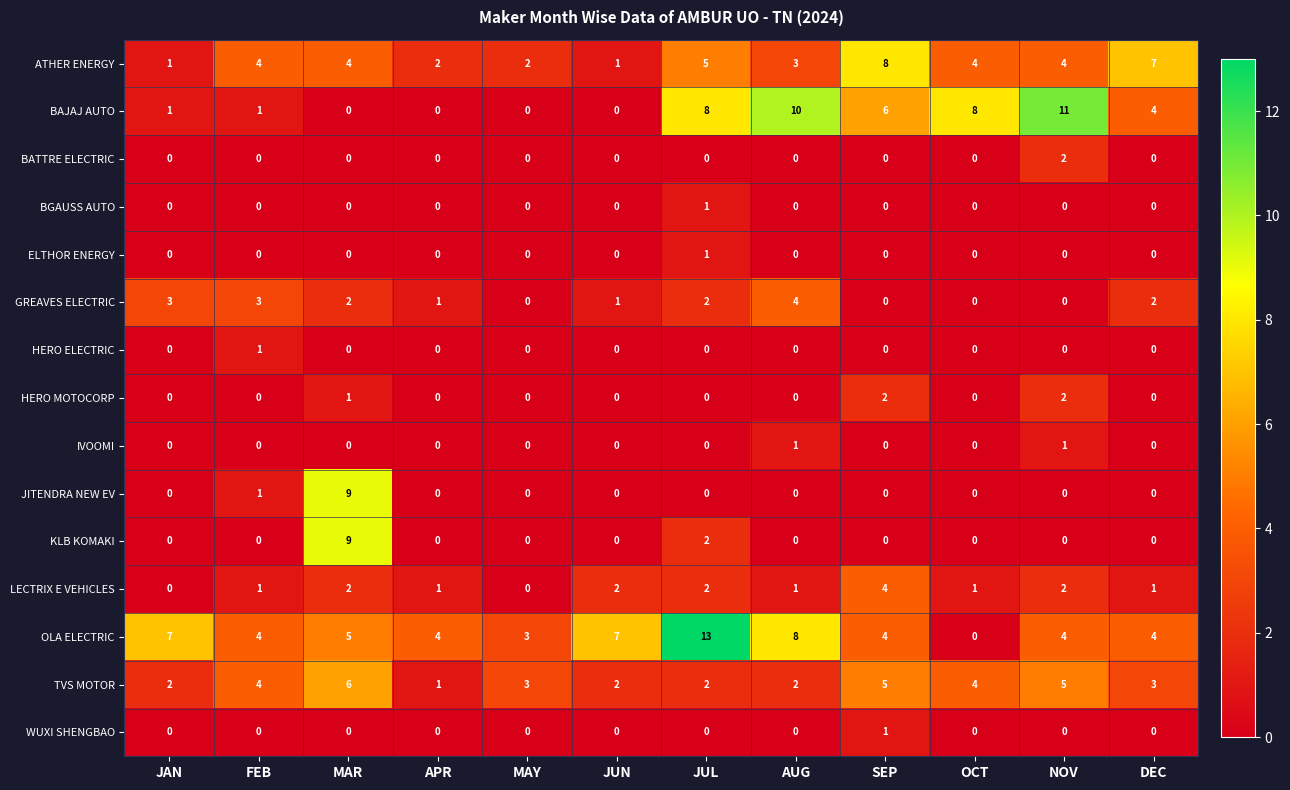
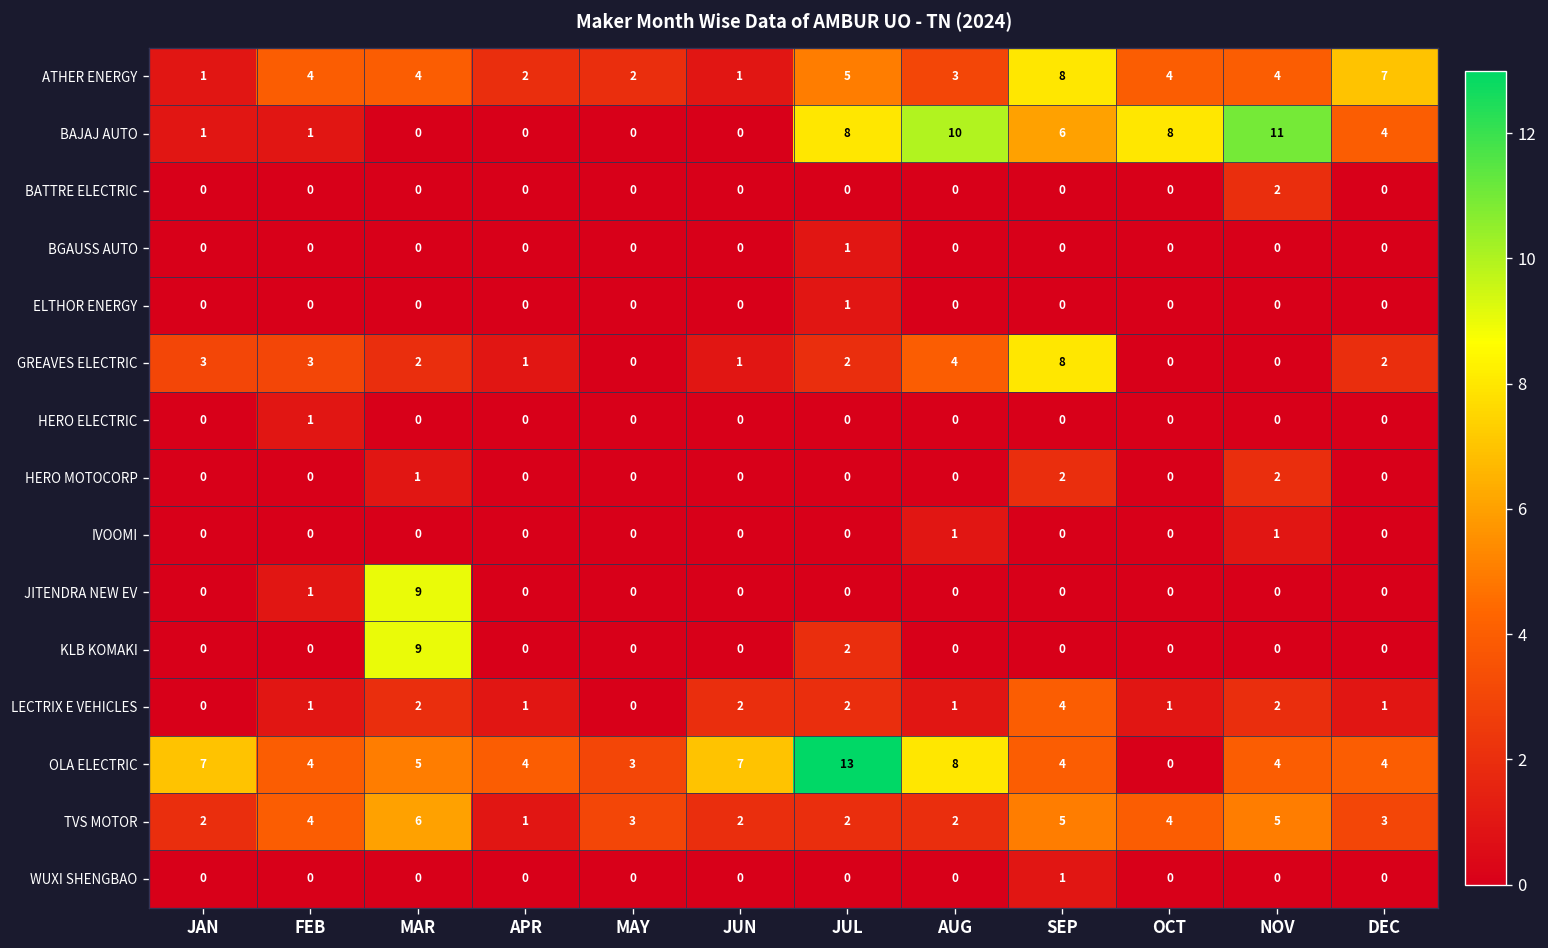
GREAVES ELECTRIC, SEP: 0 -> 8
